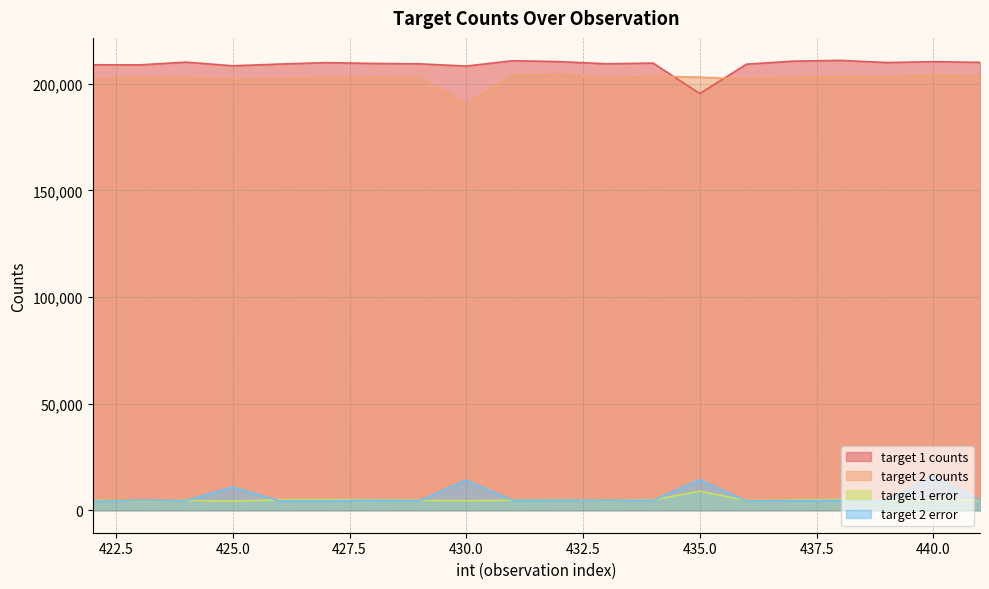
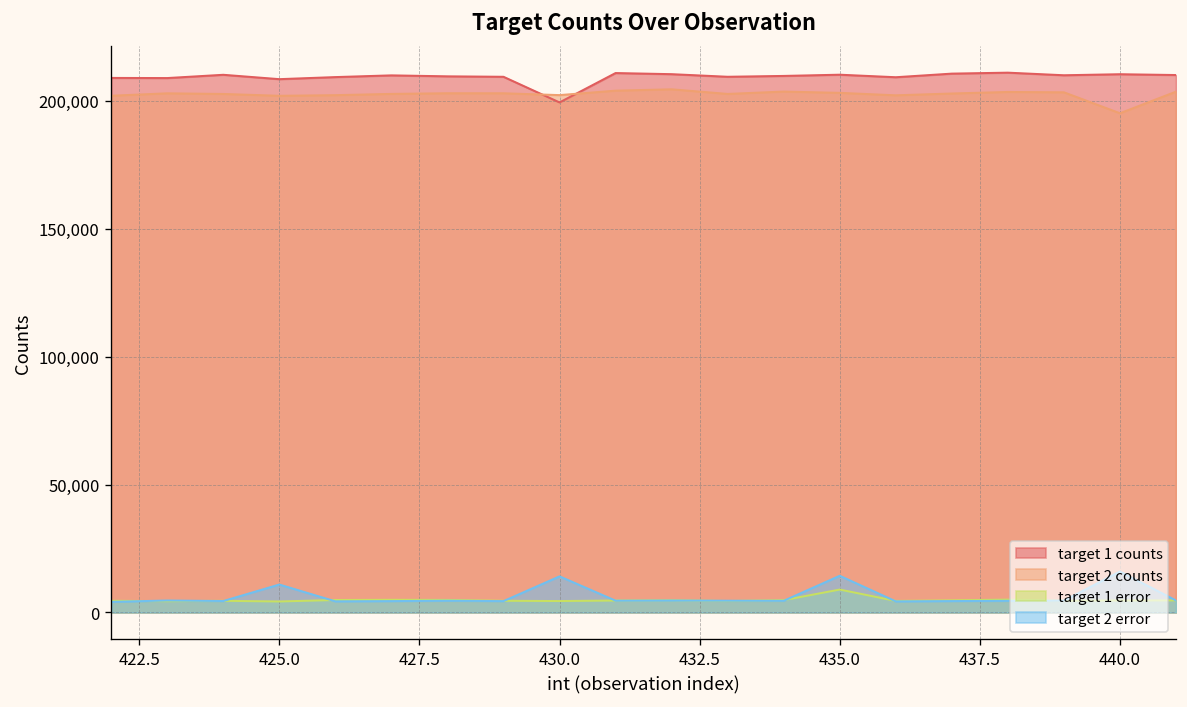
target 1 counts, 430.0: 208,000 -> 199,000
target 2 counts, 430.0: 191,000 -> 202,000
target 1 counts, 435.0: 195,000 -> 210,000
target 2 counts, 440.0: 204,000 -> 195,000
